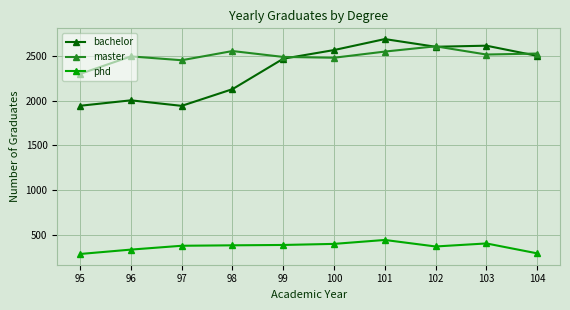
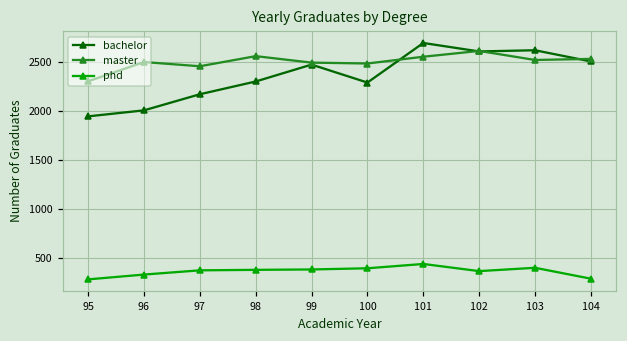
bachelor, 97: 1900 -> 2200
bachelor, 98: 2100 -> 2300
bachelor, 100: 2600 -> 2300
